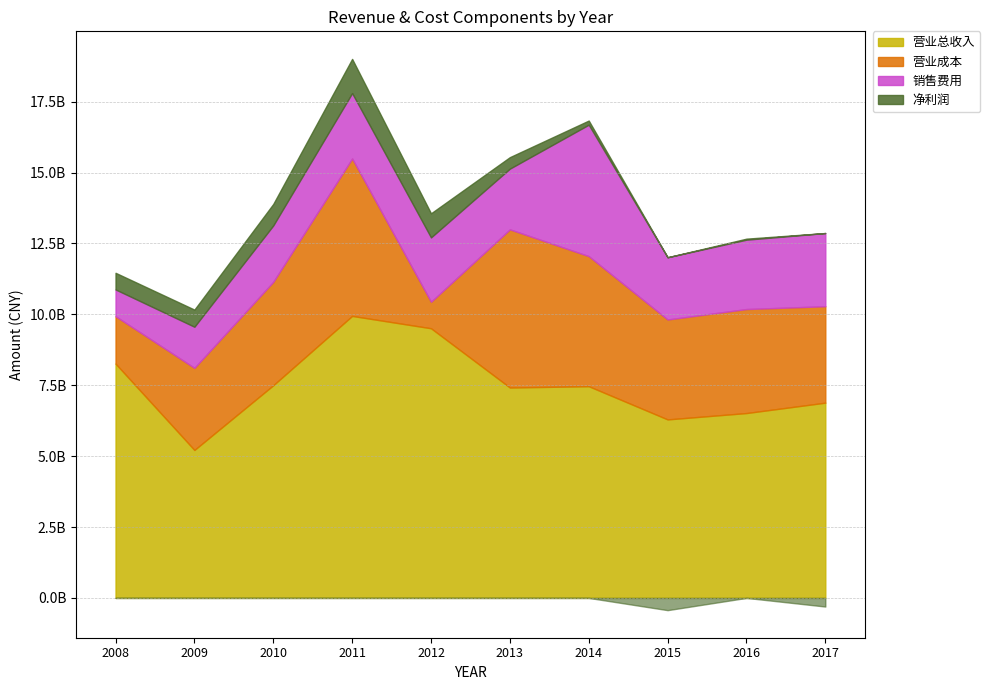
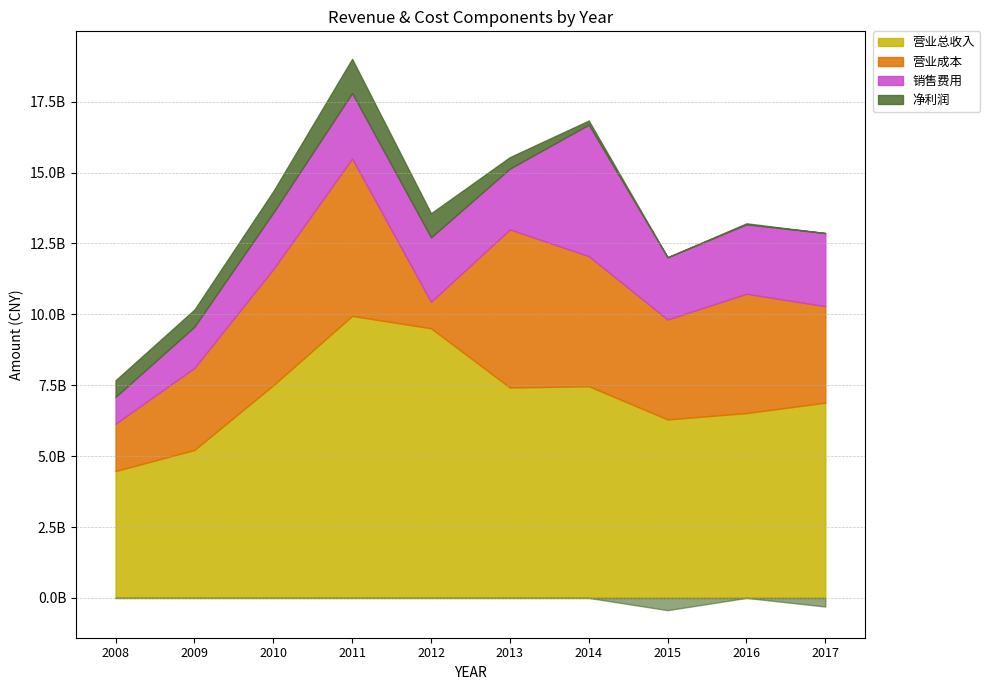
营业总收入, 2008: 8300000000 -> 4500000000
营业成本, 2010: 3600000000 -> 4100000000
营业成本, 2016: 3700000000 -> 4200000000
